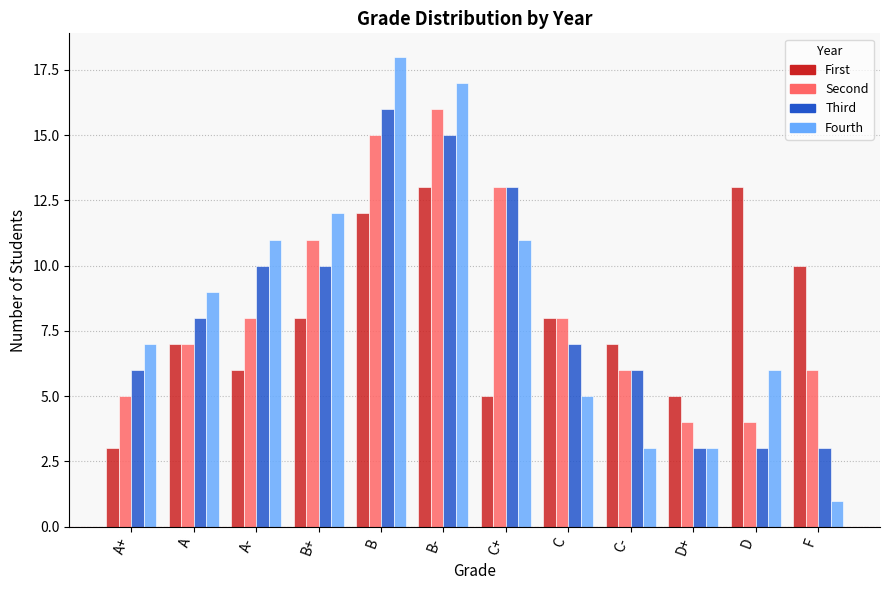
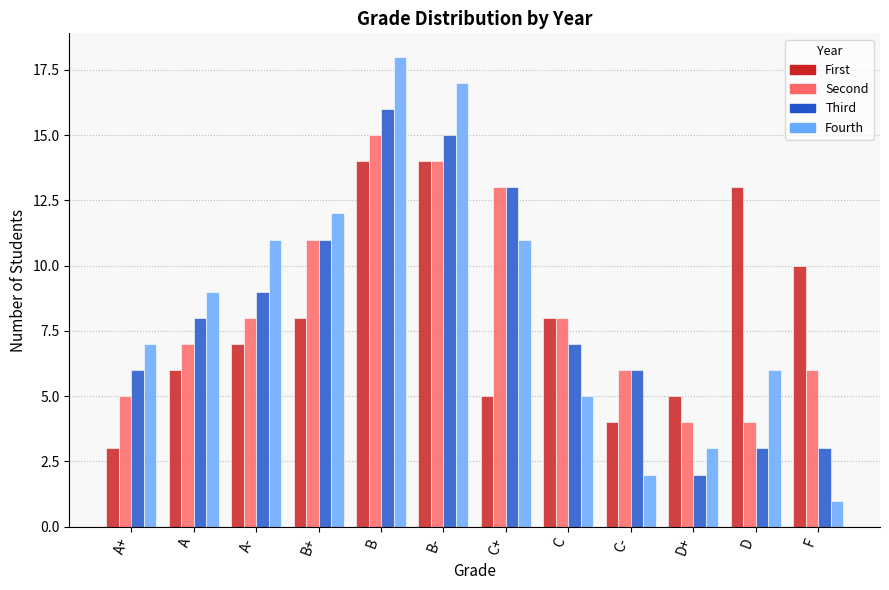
First, A: 7 -> 6
First, A-: 6 -> 7
Third, A-: 10 -> 9
Third, B+: 10 -> 11
First, B: 12 -> 14
First, B-: 13 -> 14
Second, B-: 16 -> 14
First, C-: 7 -> 4
Fourth, C-: 3 -> 2
Third, D+: 3 -> 2
